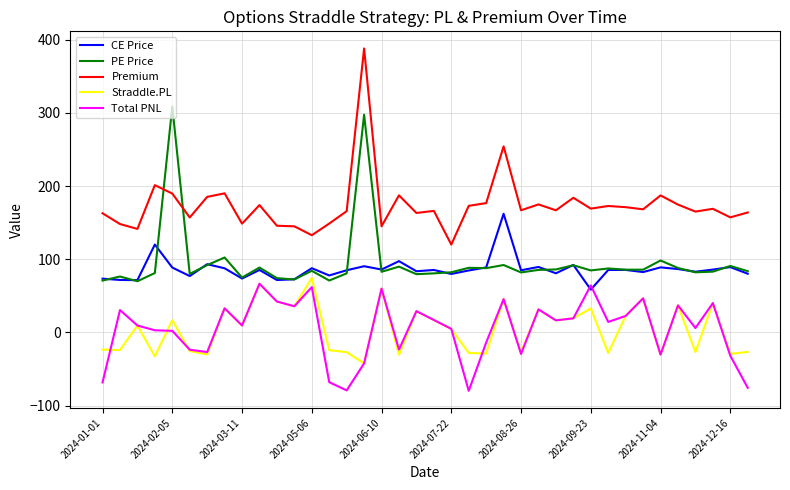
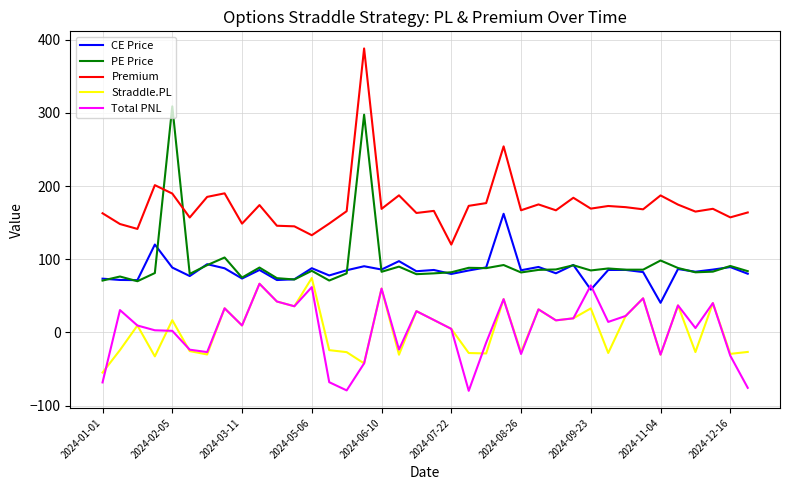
Straddle.PL, 2024-01-01: -20 -> -50
Premium, 2024-06-10: 150 -> 170
CE Price, 2024-11-04: 90 -> 40
